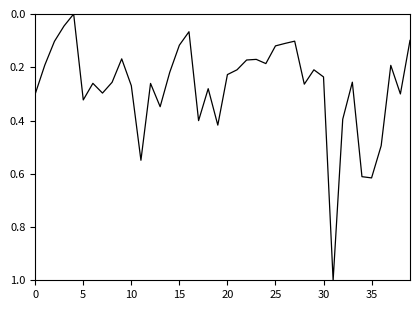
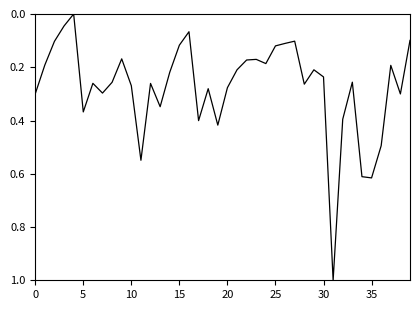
5: 0.32 -> 0.37
20: 0.23 -> 0.28
